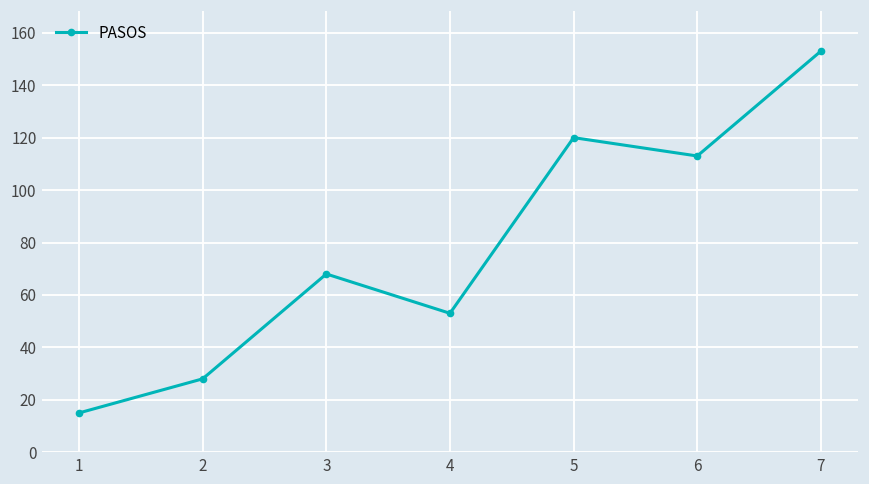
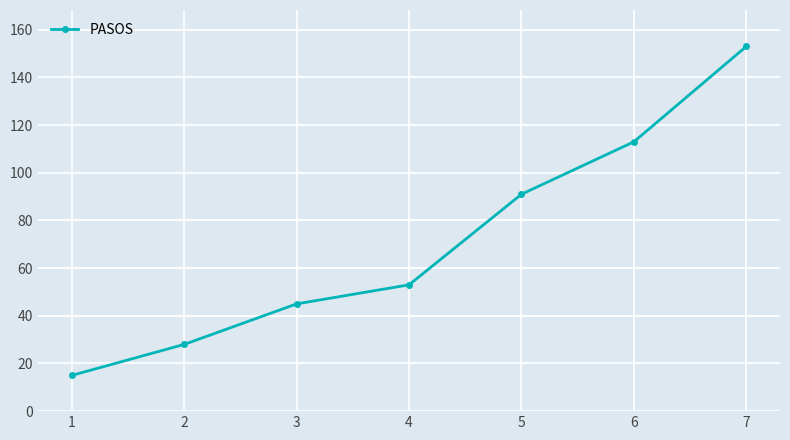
3: 68 -> 45
5: 120 -> 91
